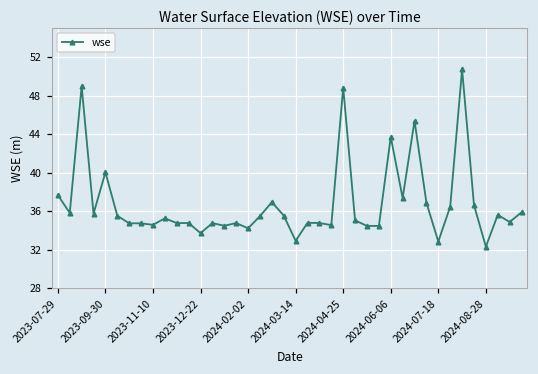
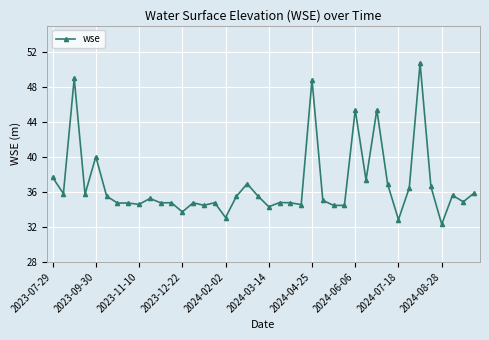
2024-02-02: 34 -> 33
2024-03-14: 33 -> 34
2024-06-06: 44 -> 45
